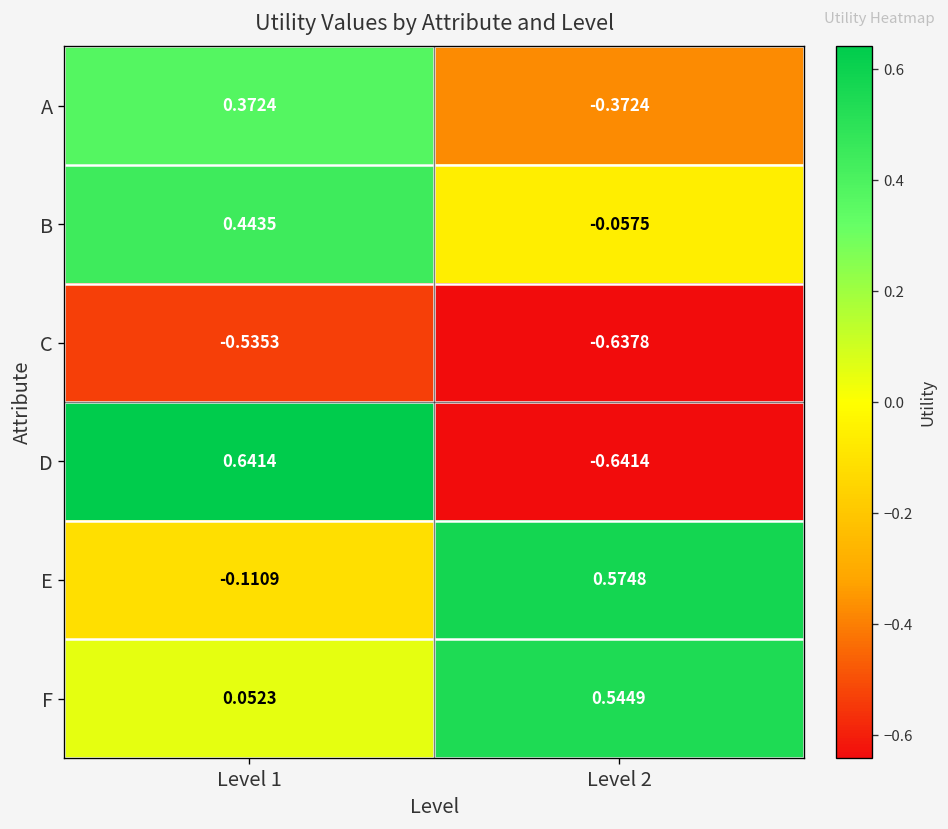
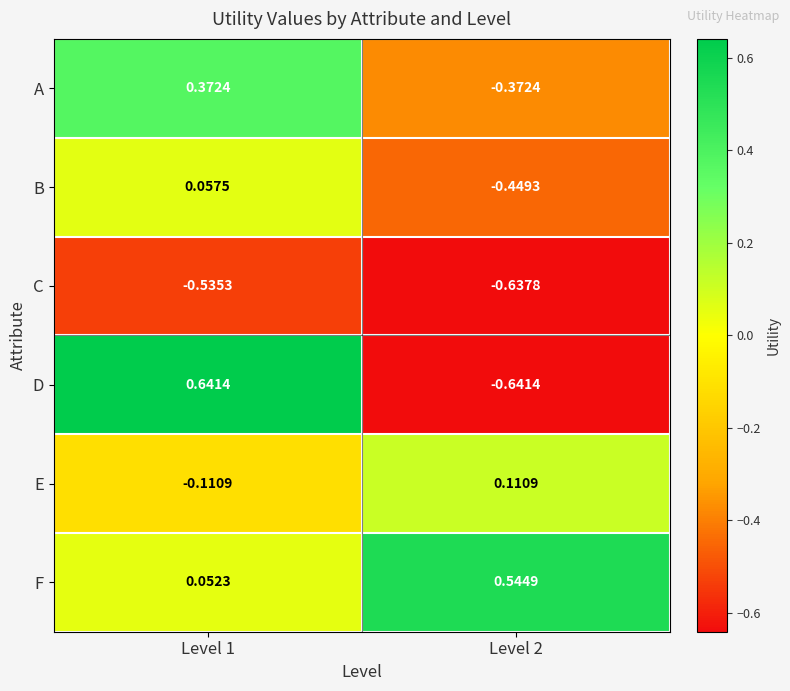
B, Level 1: 0.4435 -> 0.0575
B, Level 2: -0.0575 -> -0.4493
E, Level 2: 0.5748 -> 0.1109
